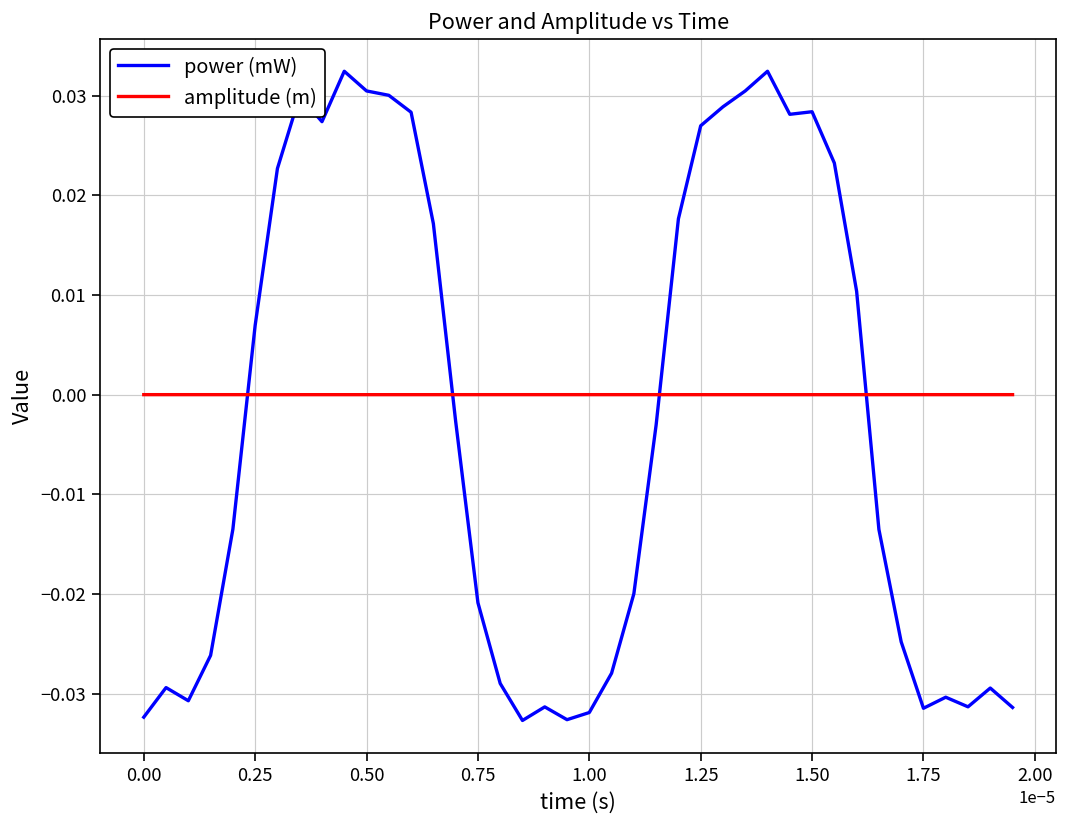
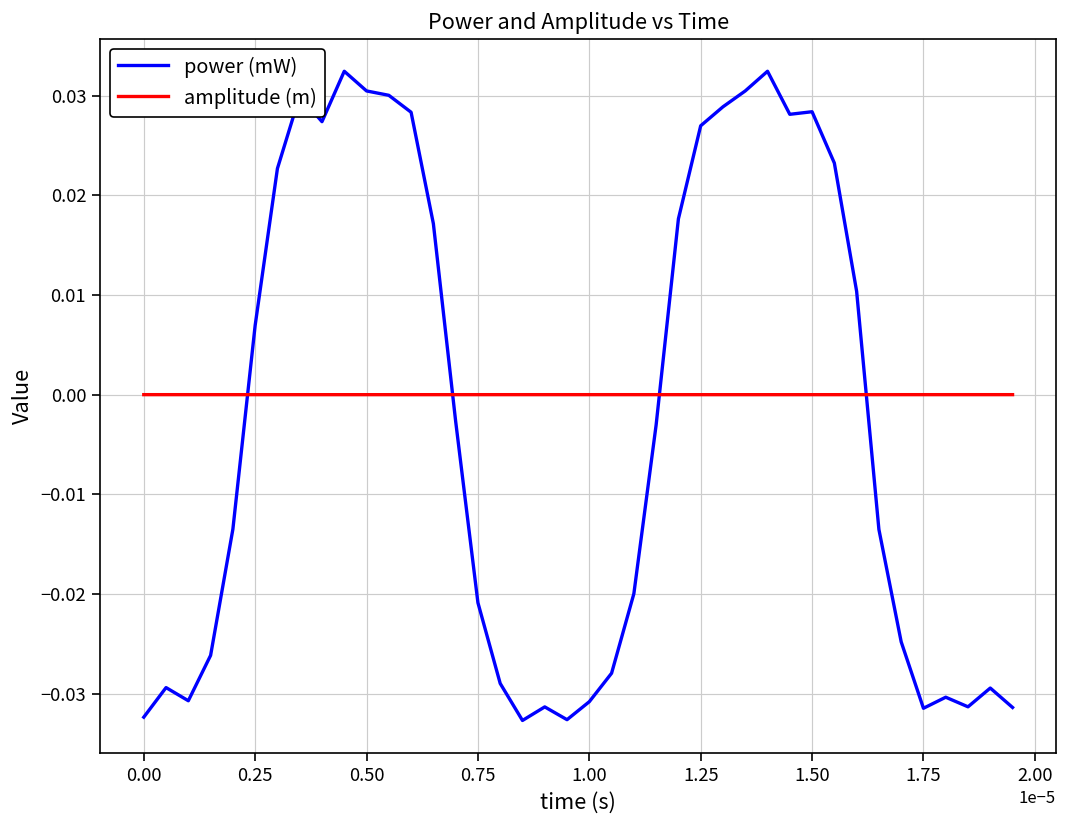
power (mW), 1.00: -0.032 -> -0.031
